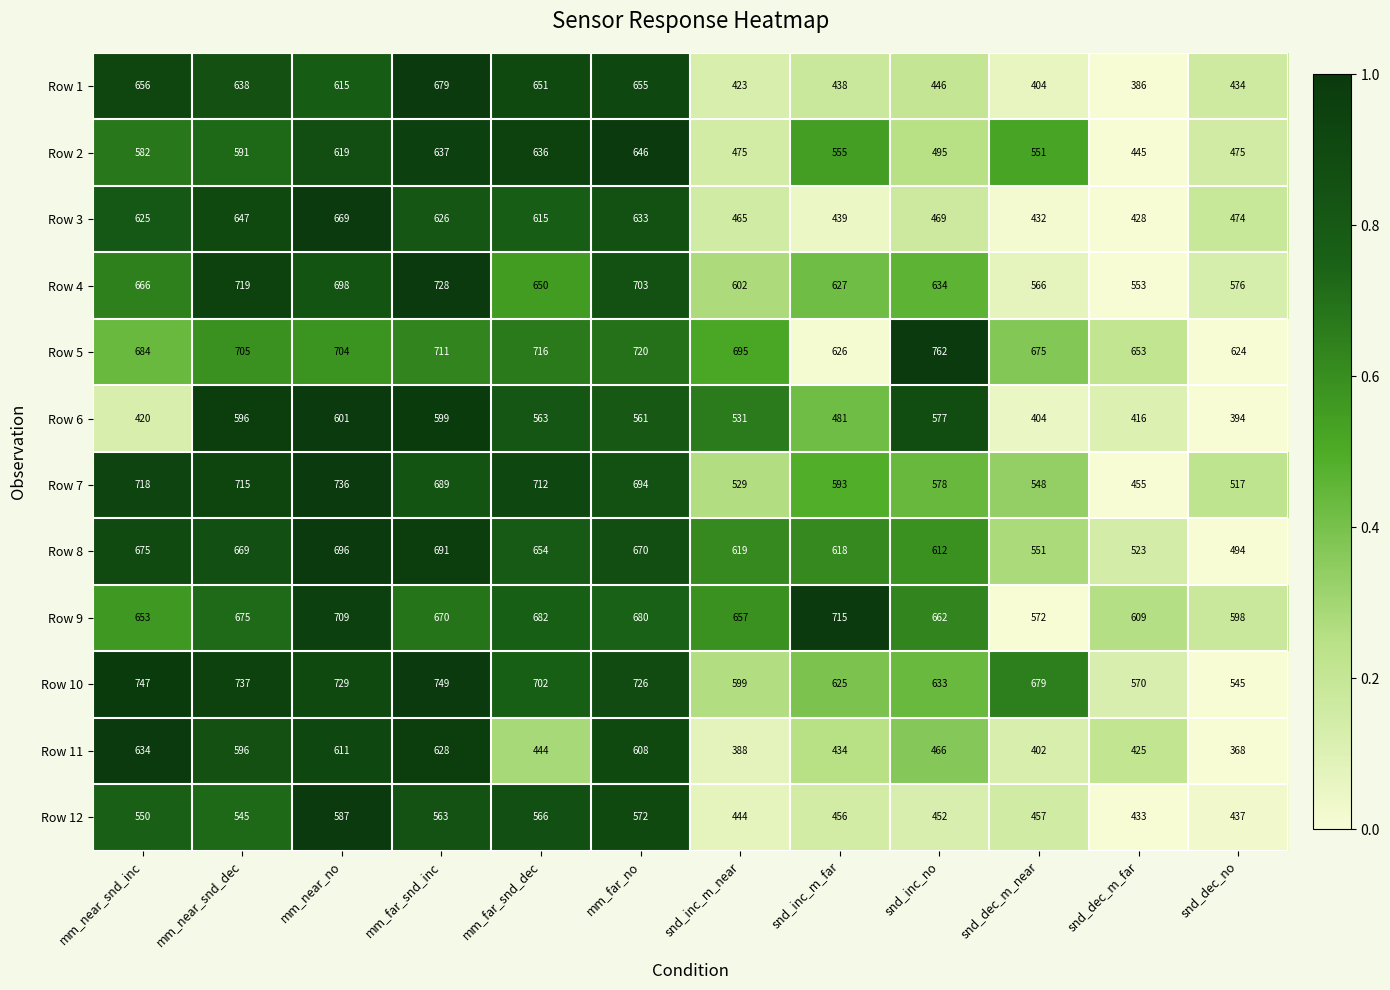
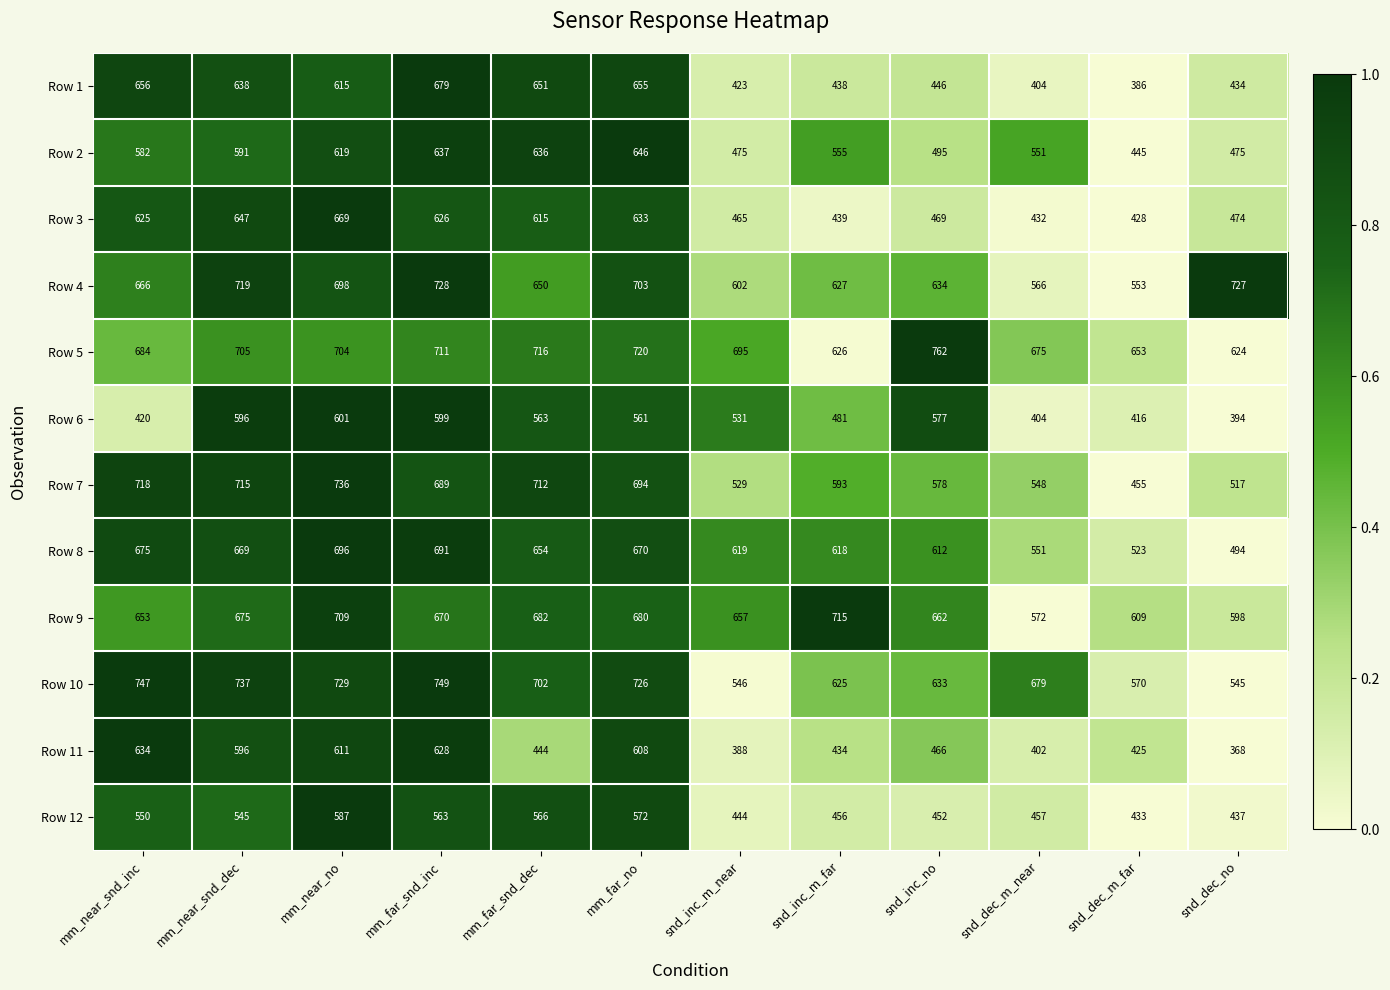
Row 4, snd_dec_no: 576 -> 727
Row 10, snd_inc_m_near: 599 -> 546
